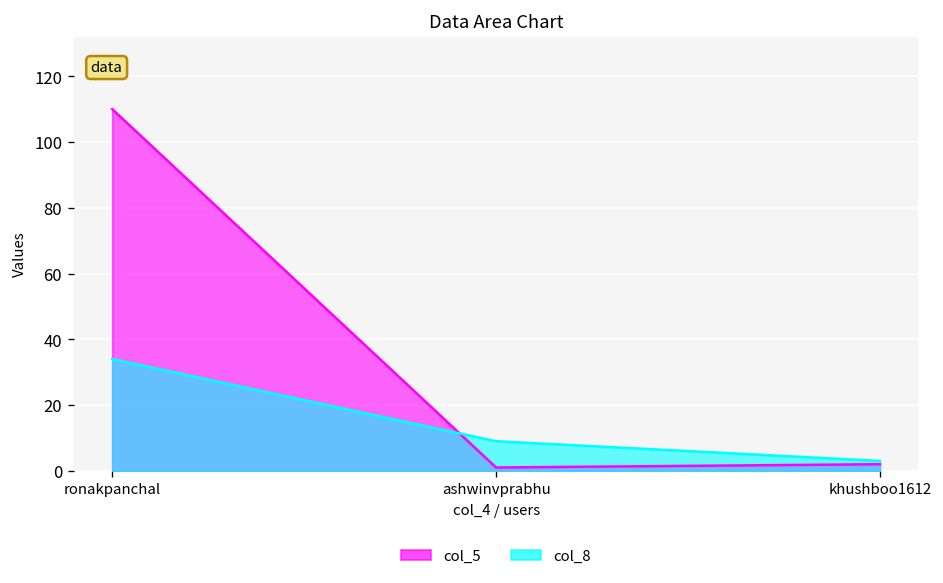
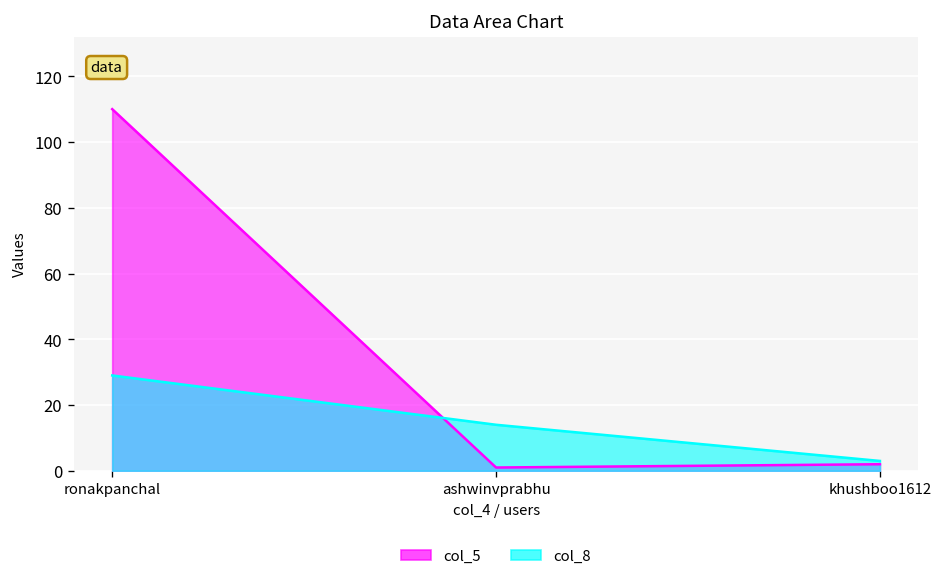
col_8, ronakpanchal: 34 -> 29
col_8, ashwinvprabhu: 9 -> 14
